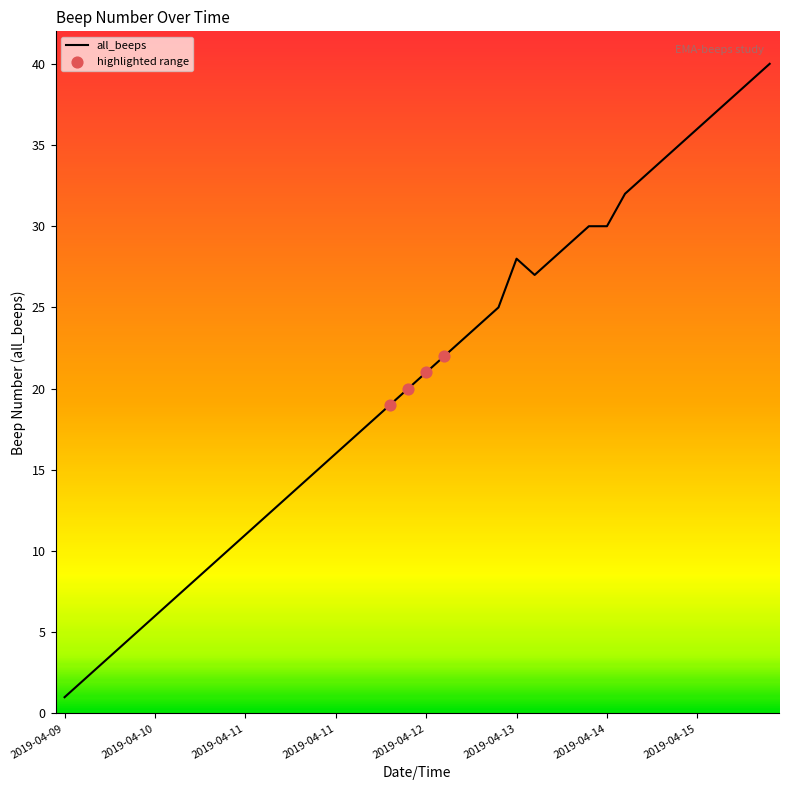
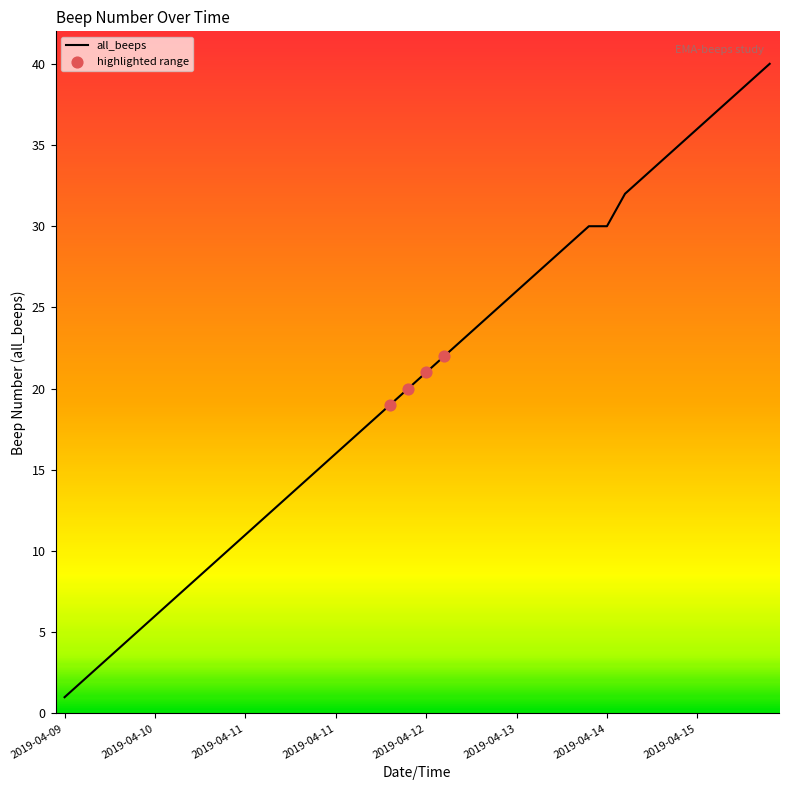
all_beeps, 2019-04-13: 28 -> 26
